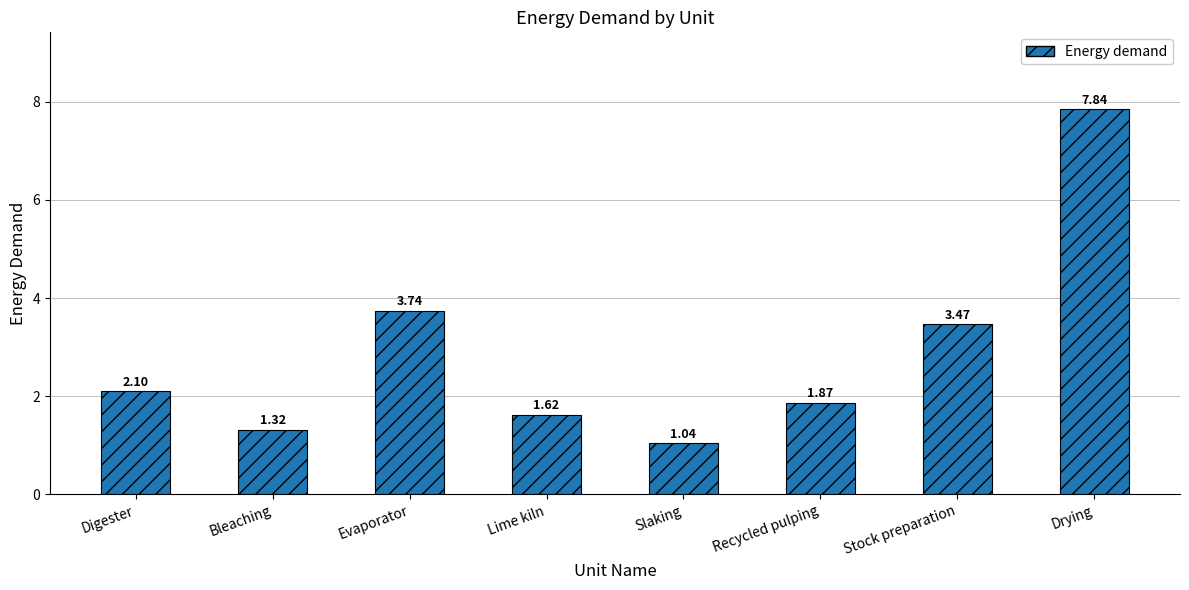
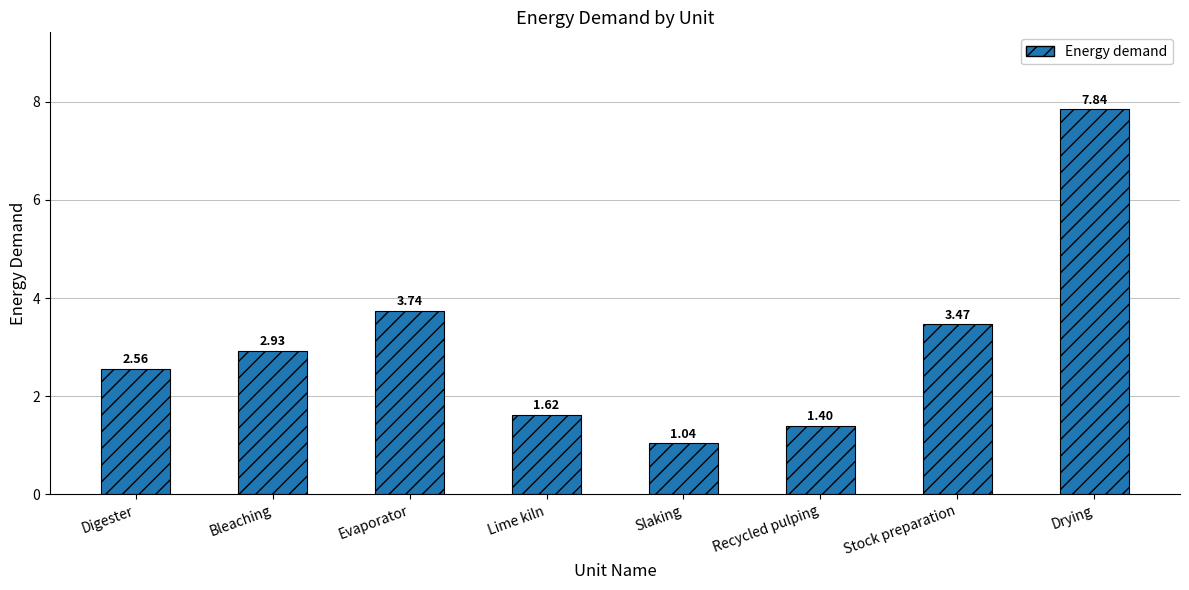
Digester: 2.10 -> 2.56
Bleaching: 1.32 -> 2.93
Recycled pulping: 1.87 -> 1.40
